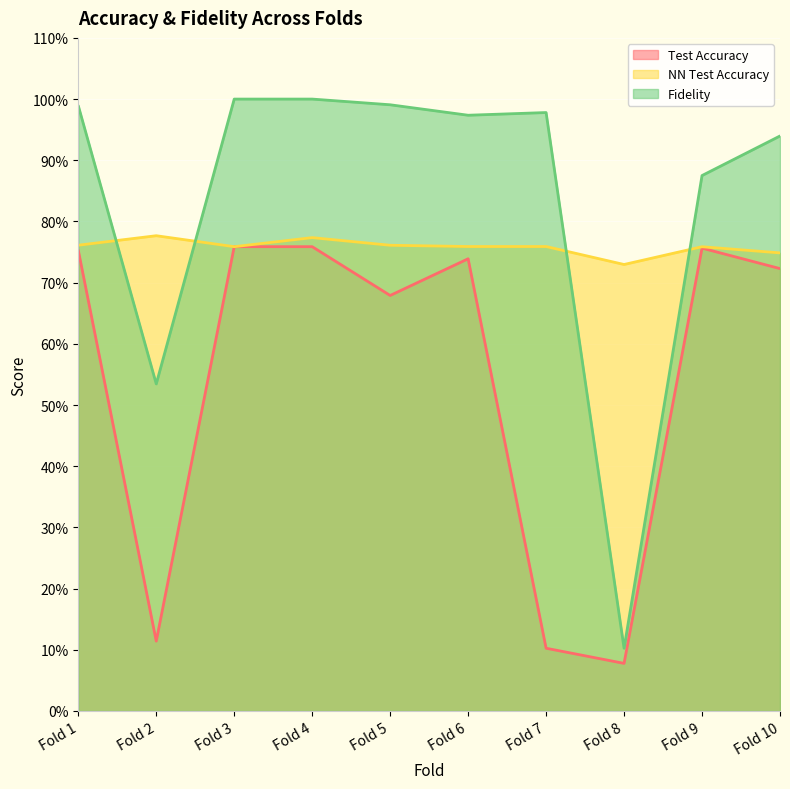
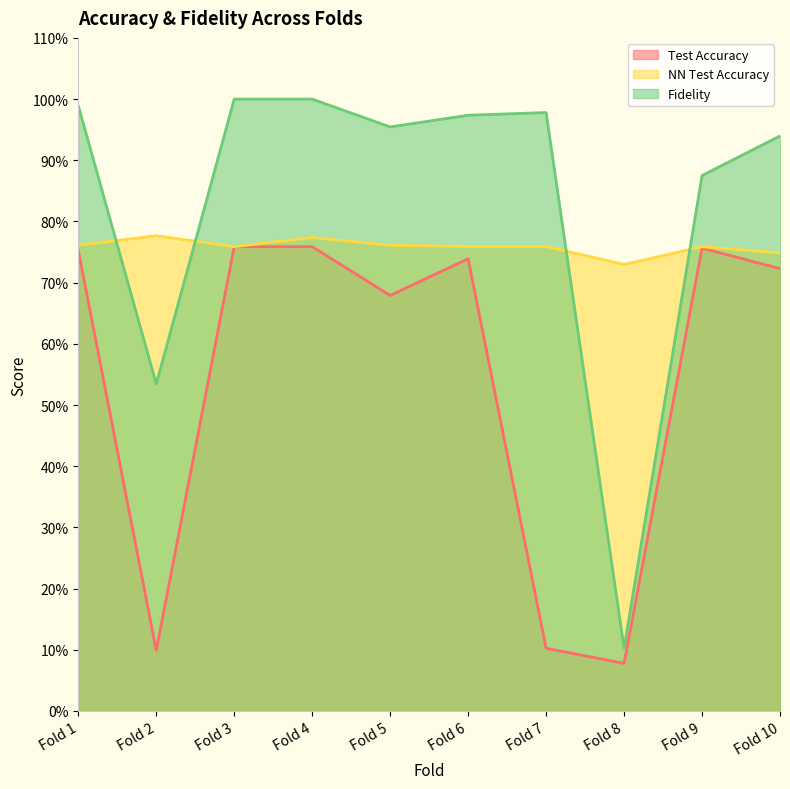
Test Accuracy, Fold 2: 11% -> 10%
Fidelity, Fold 5: 99% -> 95%
